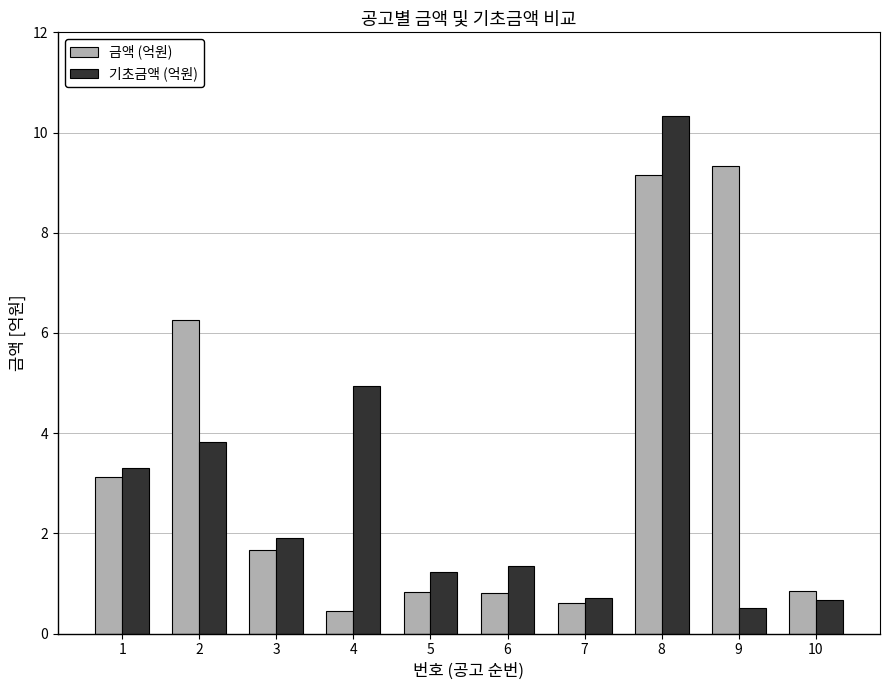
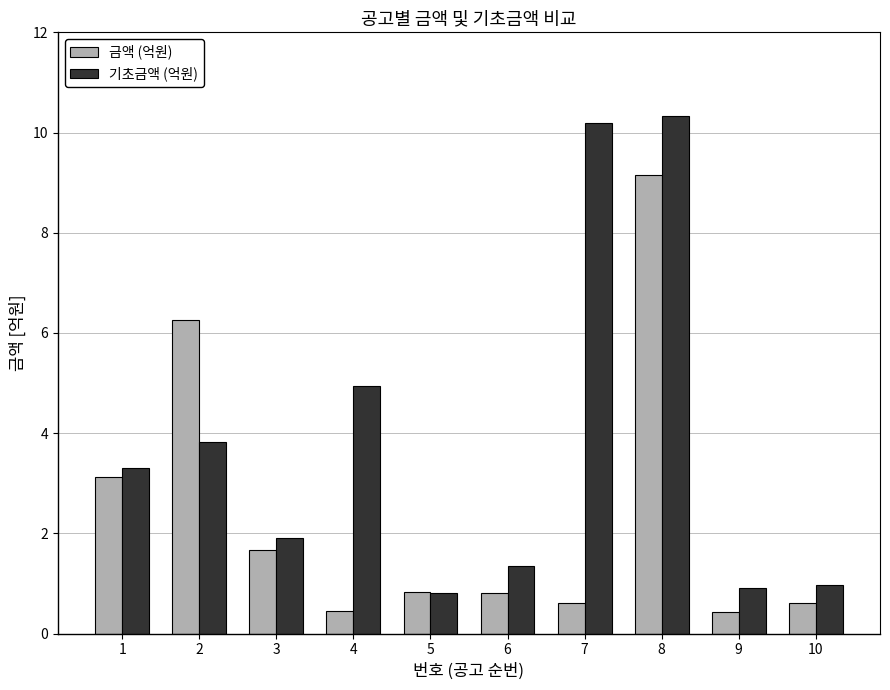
기초금액 (억원), 5: 1.2 -> 0.8
기초금액 (억원), 7: 0.7 -> 10.2
금액 (억원), 9: 9.3 -> 0.4
기초금액 (억원), 9: 0.5 -> 0.9
금액 (억원), 10: 0.9 -> 0.6
기초금액 (억원), 10: 0.7 -> 1.0
